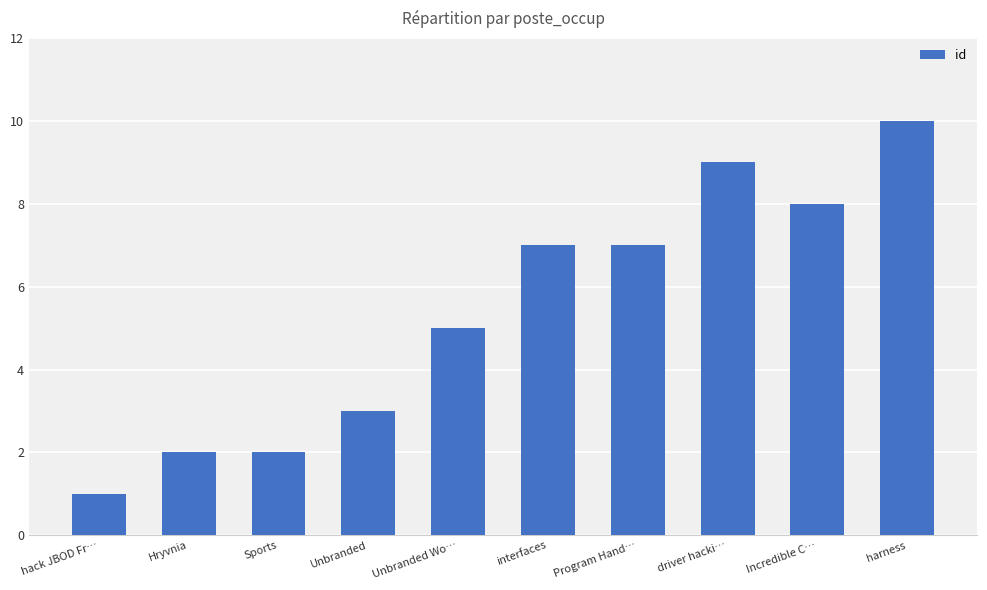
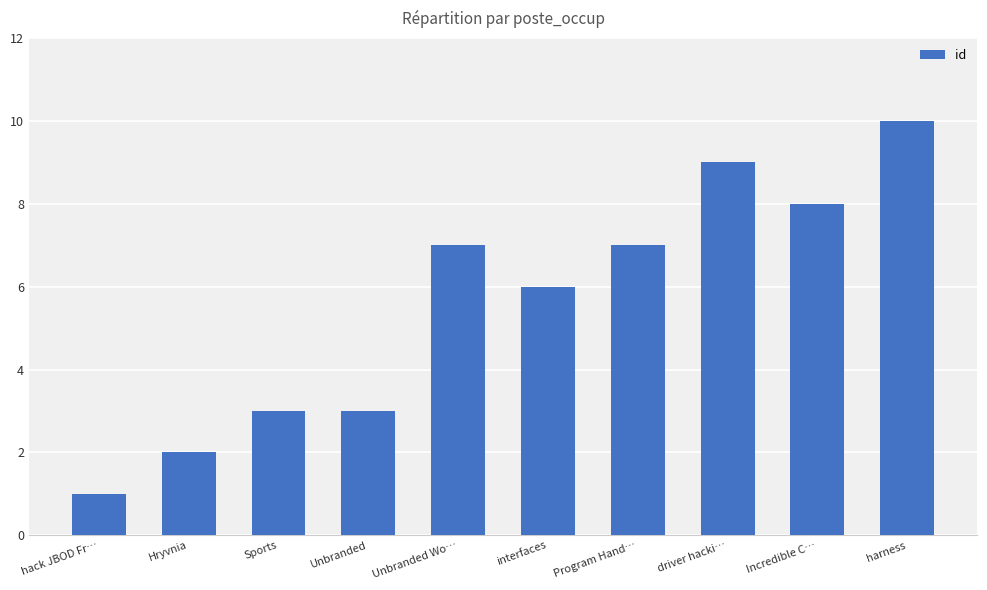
Sports: 2 -> 3
Unbranded Wo…: 5 -> 7
interfaces: 7 -> 6
